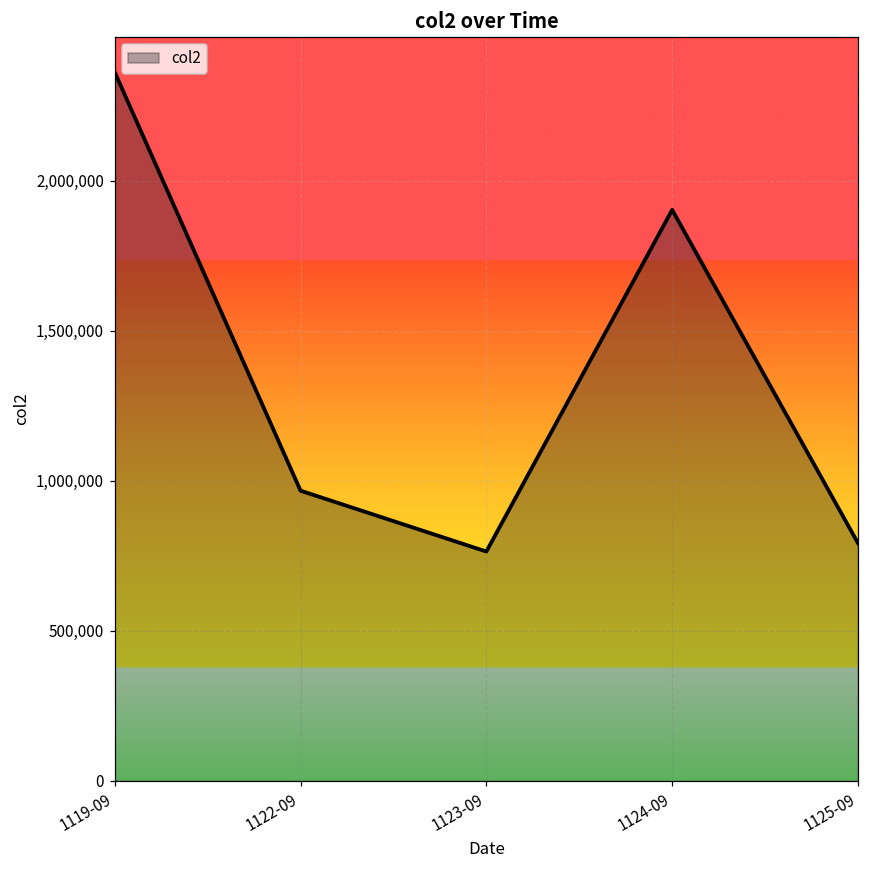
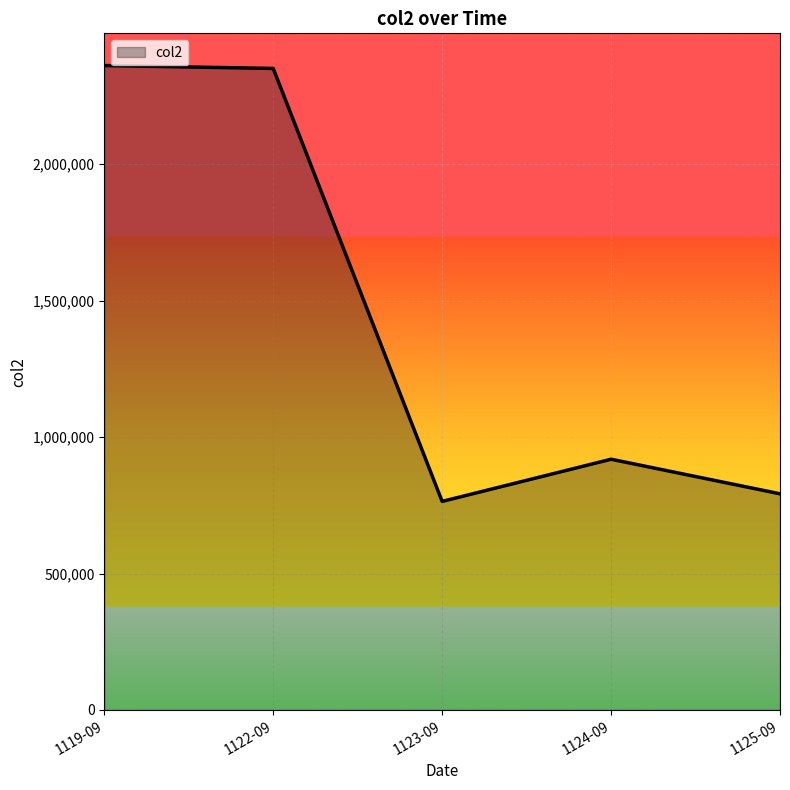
1122-09: 970,000 -> 2,350,000
1124-09: 1,900,000 -> 920,000
